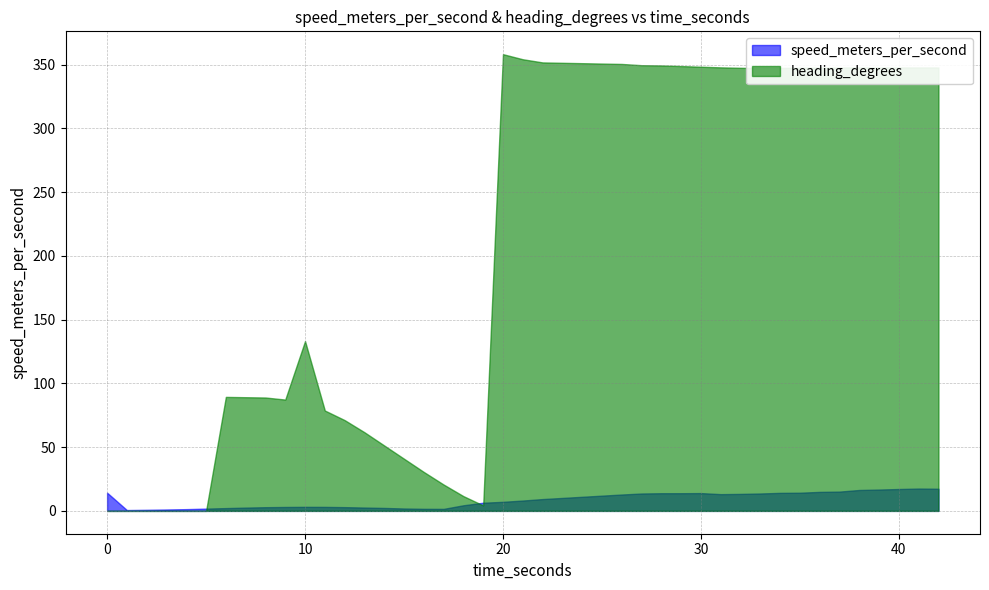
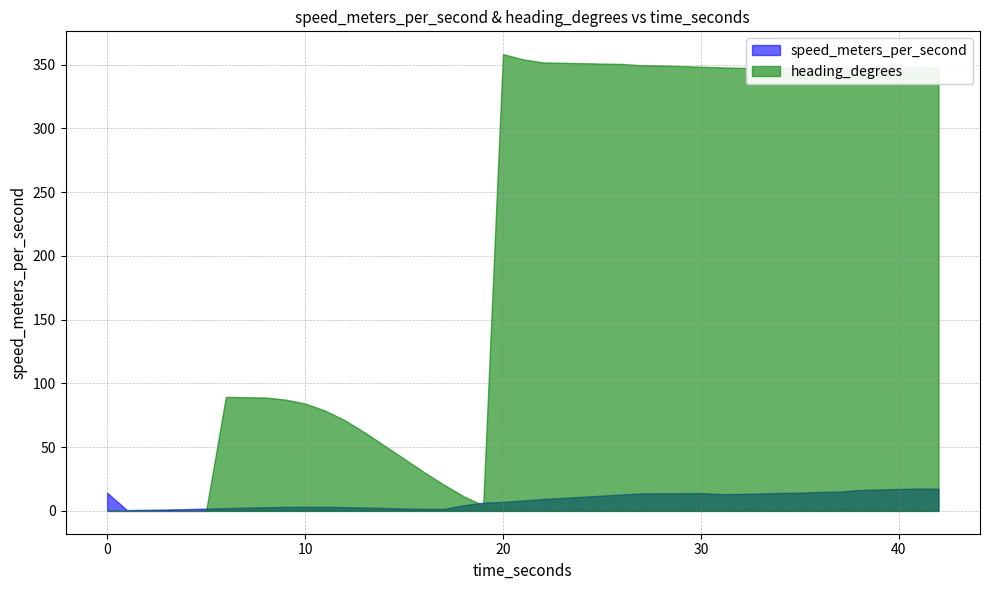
heading_degrees, 10: 133 -> 84
